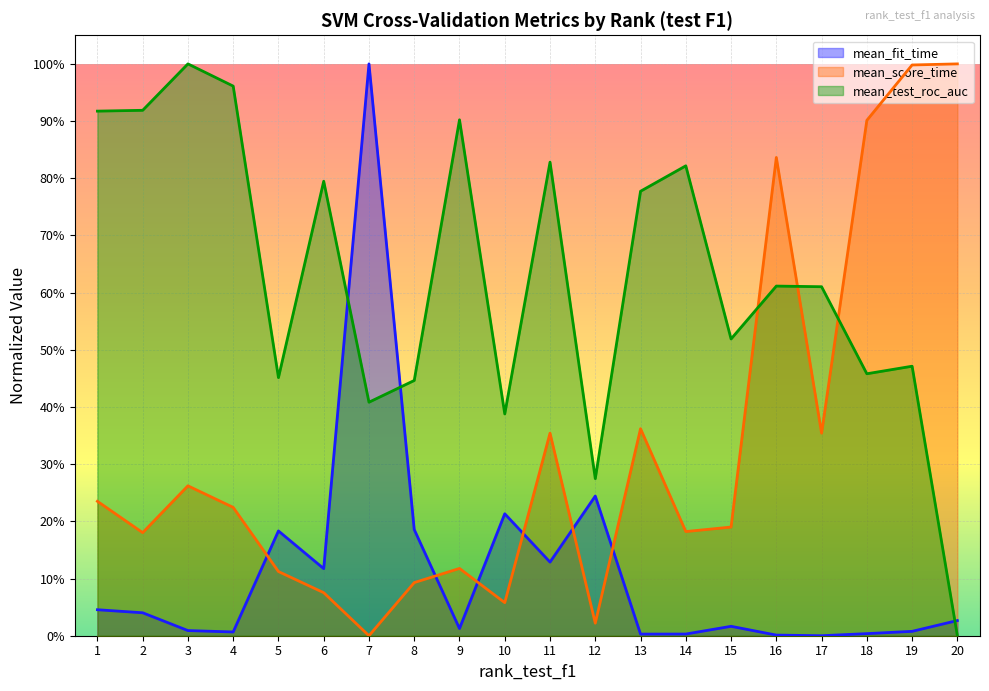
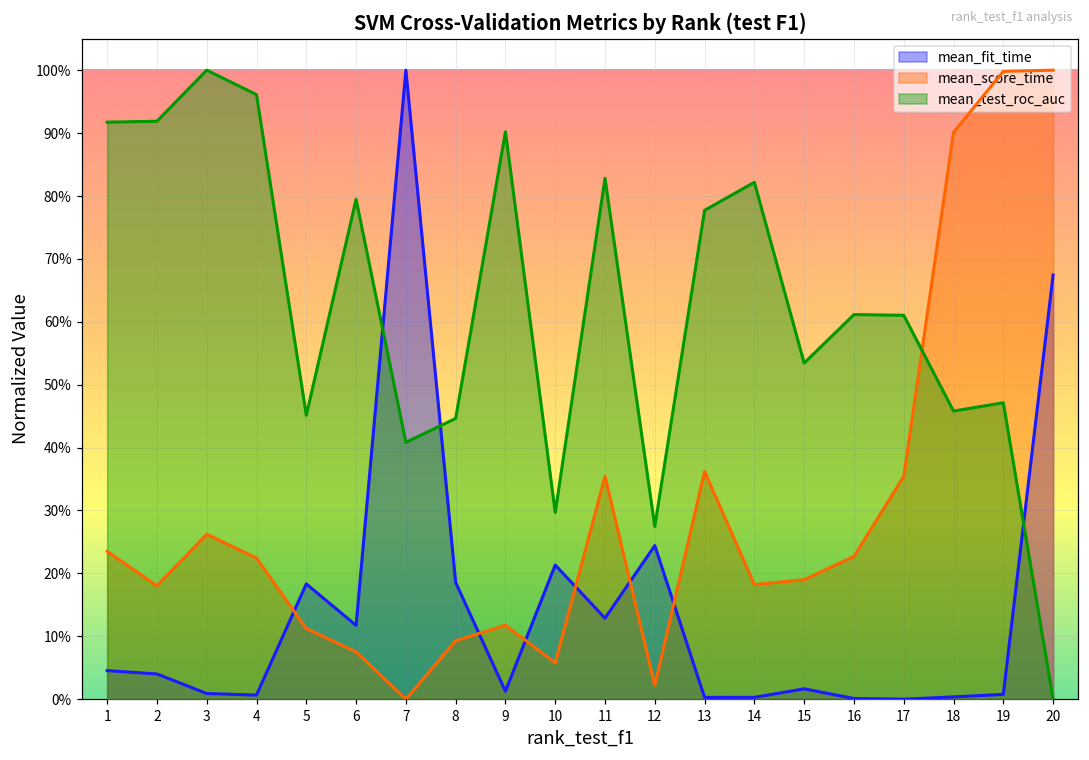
mean_test_roc_auc, 10: 39% -> 30%
mean_test_roc_auc, 15: 52% -> 53%
mean_score_time, 16: 84% -> 23%
mean_fit_time, 20: 3% -> 67%
